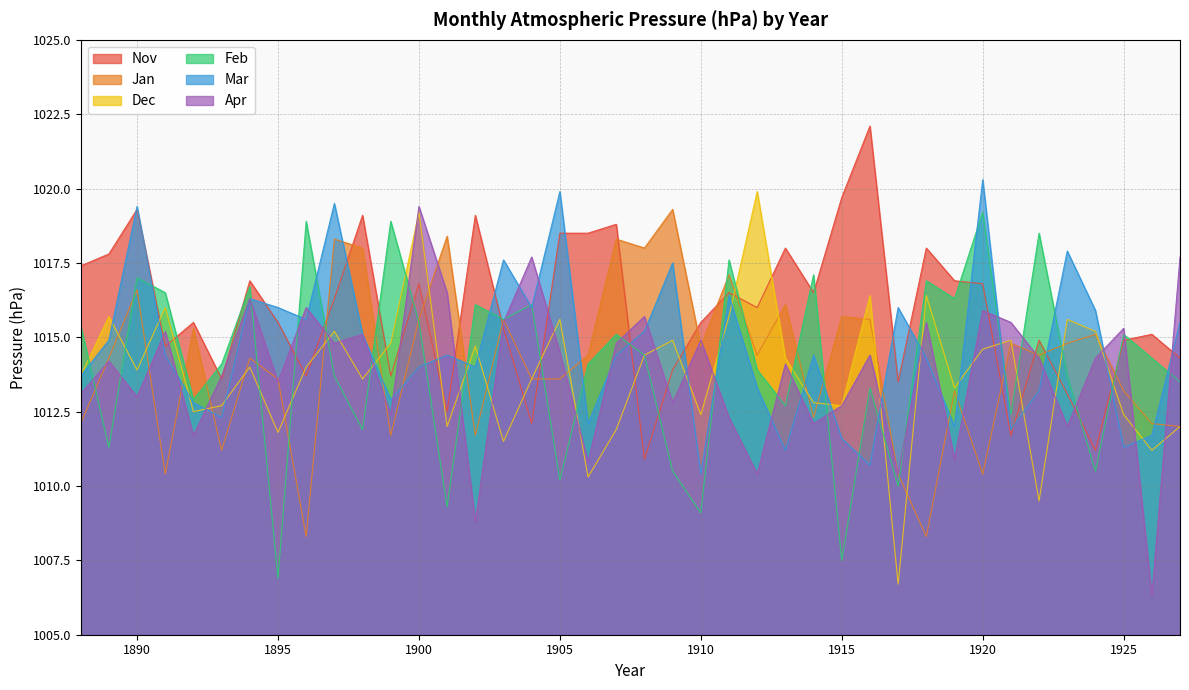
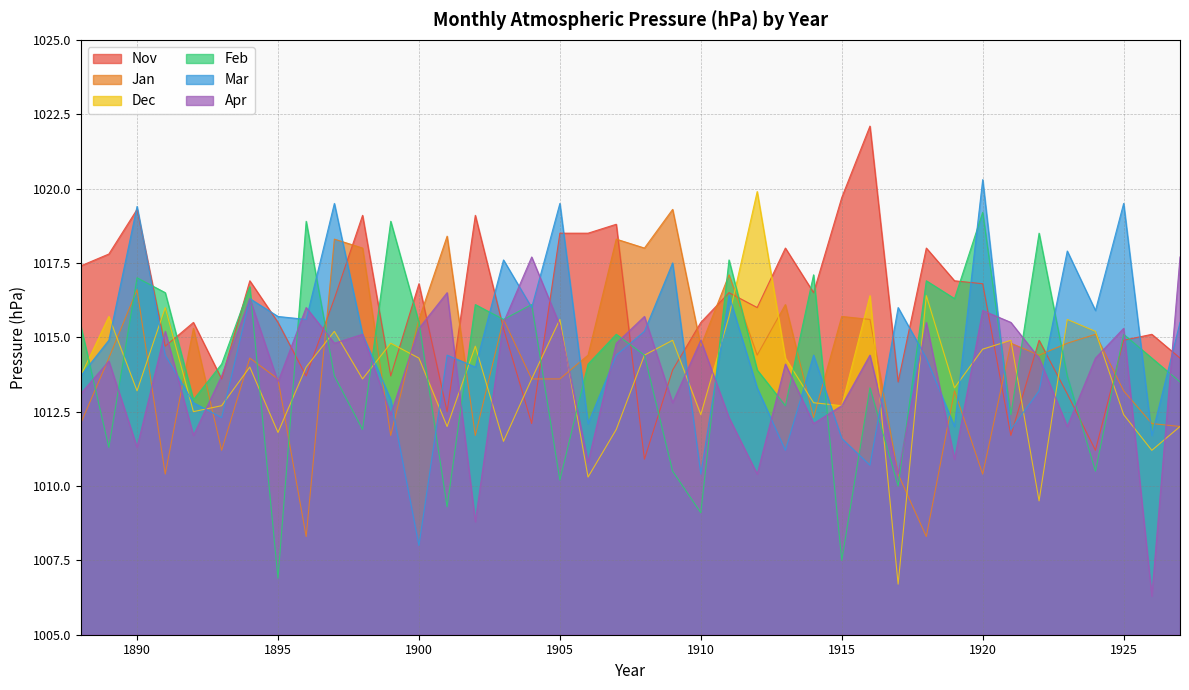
Dec, 1890: 1013.9 -> 1013.2
Apr, 1890: 1013.0 -> 1011.3
Mar, 1895: 1016.0 -> 1015.7
Dec, 1900: 1019.2 -> 1014.3
Mar, 1900: 1014 -> 1008
Apr, 1900: 1019.4 -> 1015.3
Mar, 1905: 1019.9 -> 1019.5
Apr, 1905: 1014.5 -> 1015.4
Mar, 1925: 1011.3 -> 1019.5
